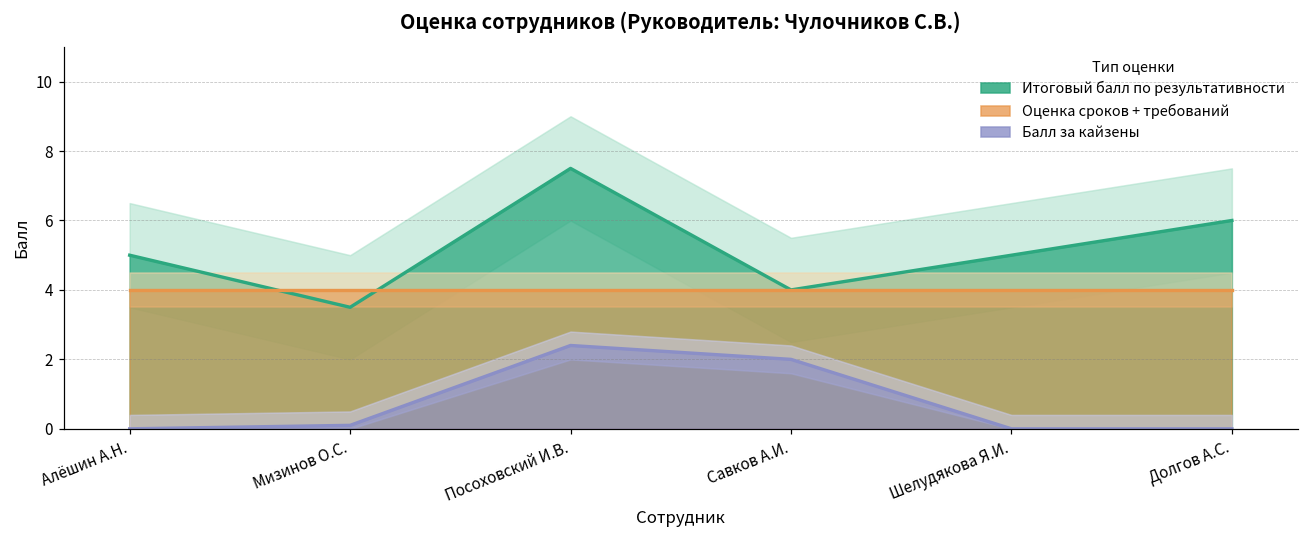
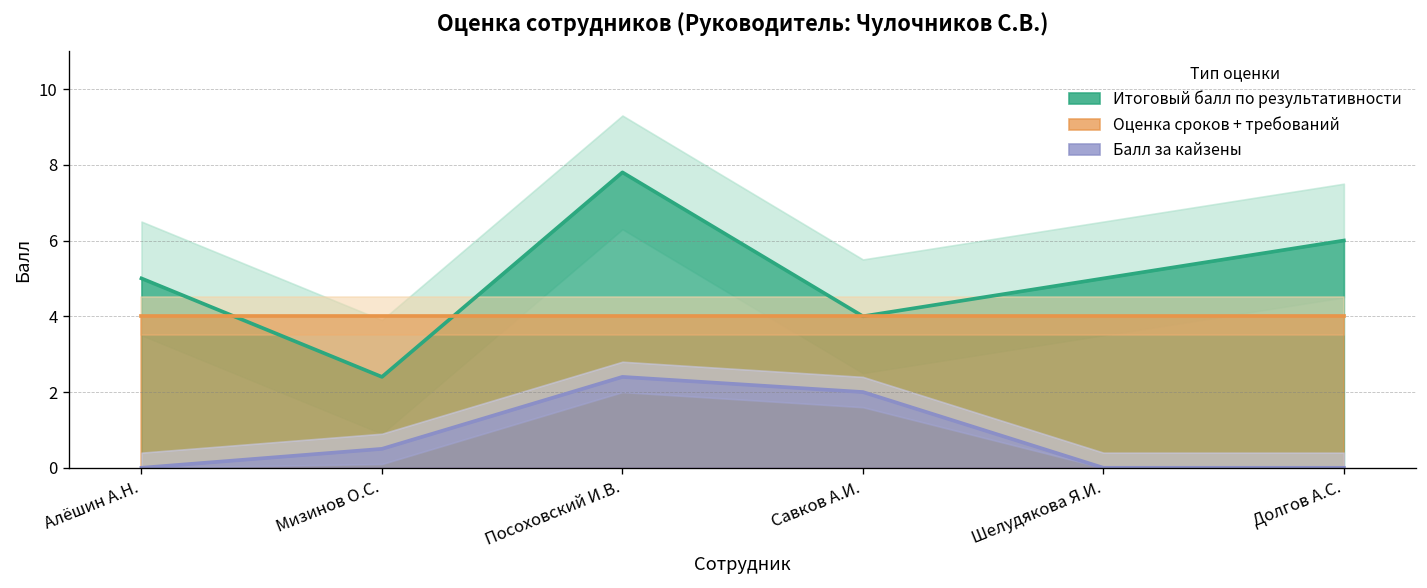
Итоговый балл по результативности, Мизинов О.С.: 3.5 -> 2.4
Балл за кайзены, Мизинов О.С.: 0.1 -> 0.5
Итоговый балл по результативности, Посоховский И.В.: 7.5 -> 7.8
